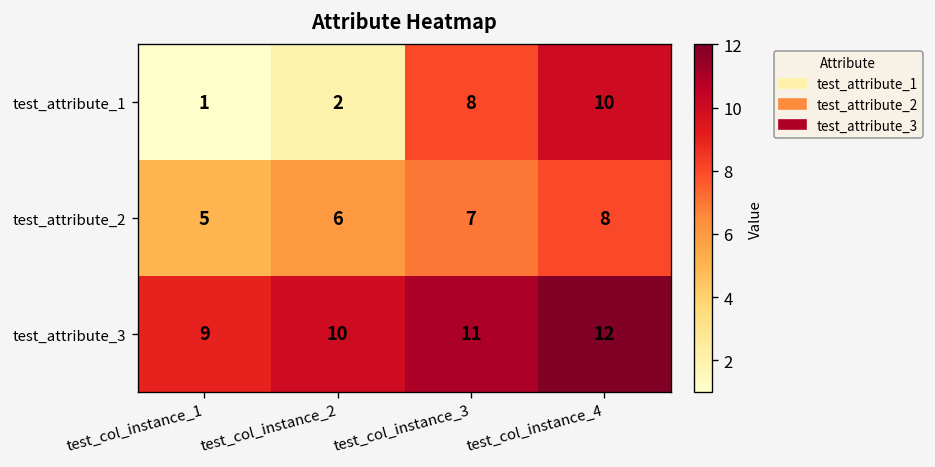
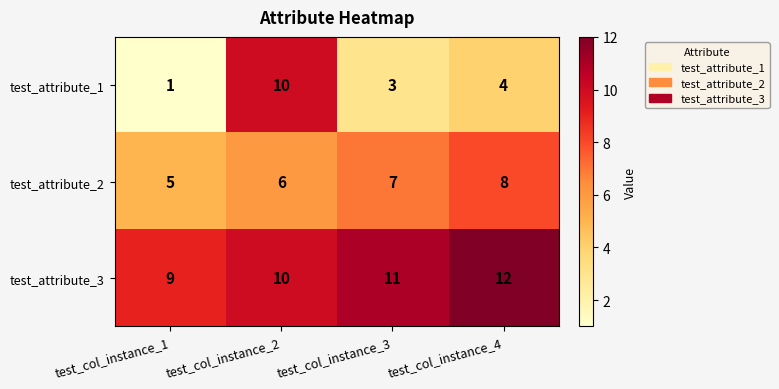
test_attribute_1, test_col_instance_2: 2 -> 10
test_attribute_1, test_col_instance_3: 8 -> 3
test_attribute_1, test_col_instance_4: 10 -> 4
